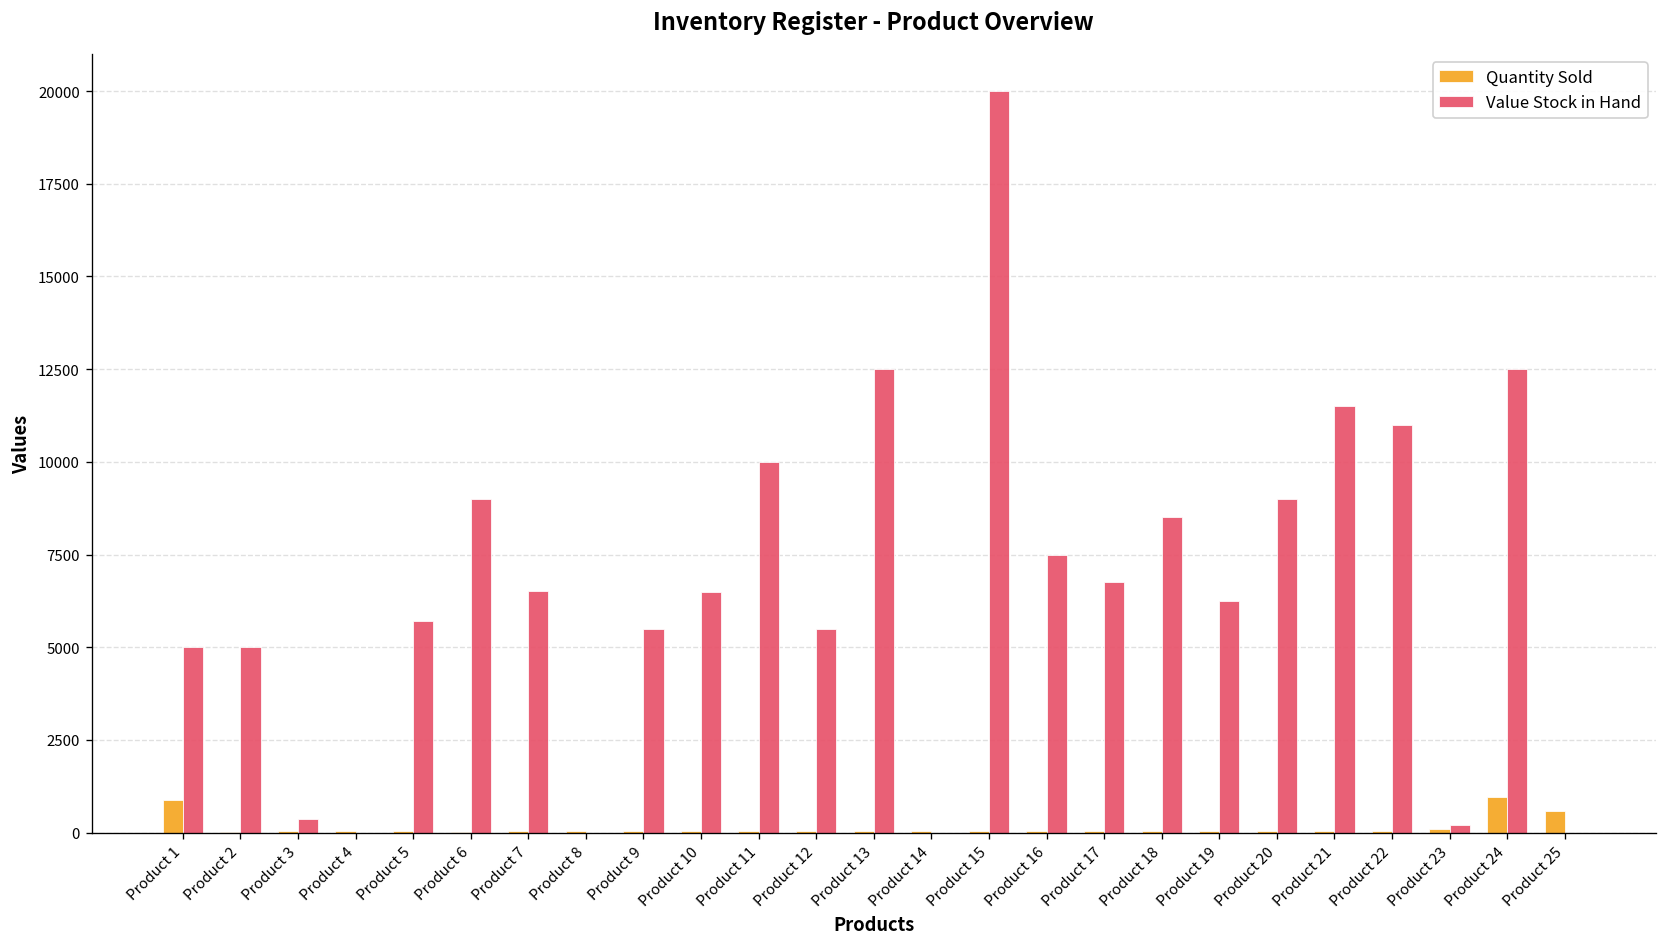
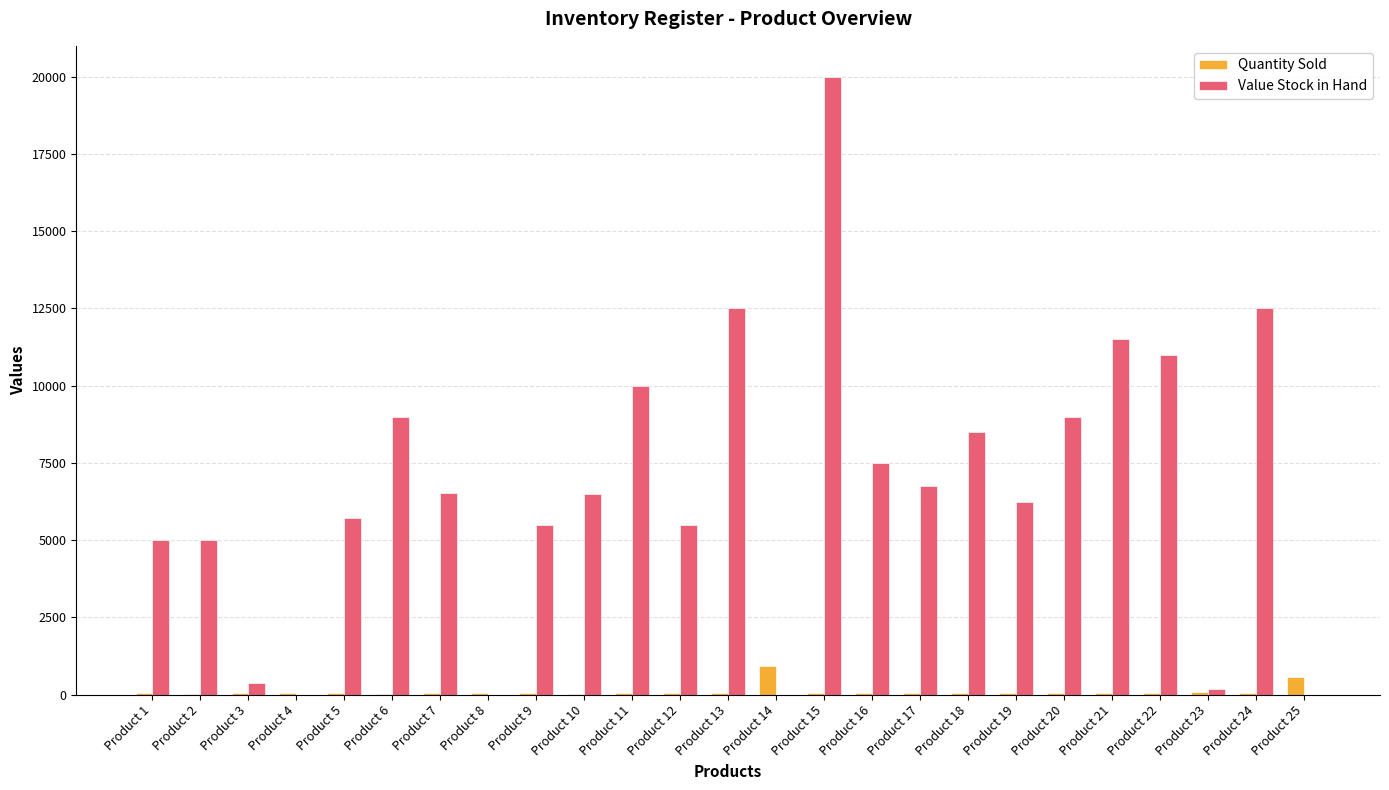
Quantity Sold, Product 1: 900 -> 100
Quantity Sold, Product 14: 100 -> 900
Quantity Sold, Product 24: 1000 -> 100
